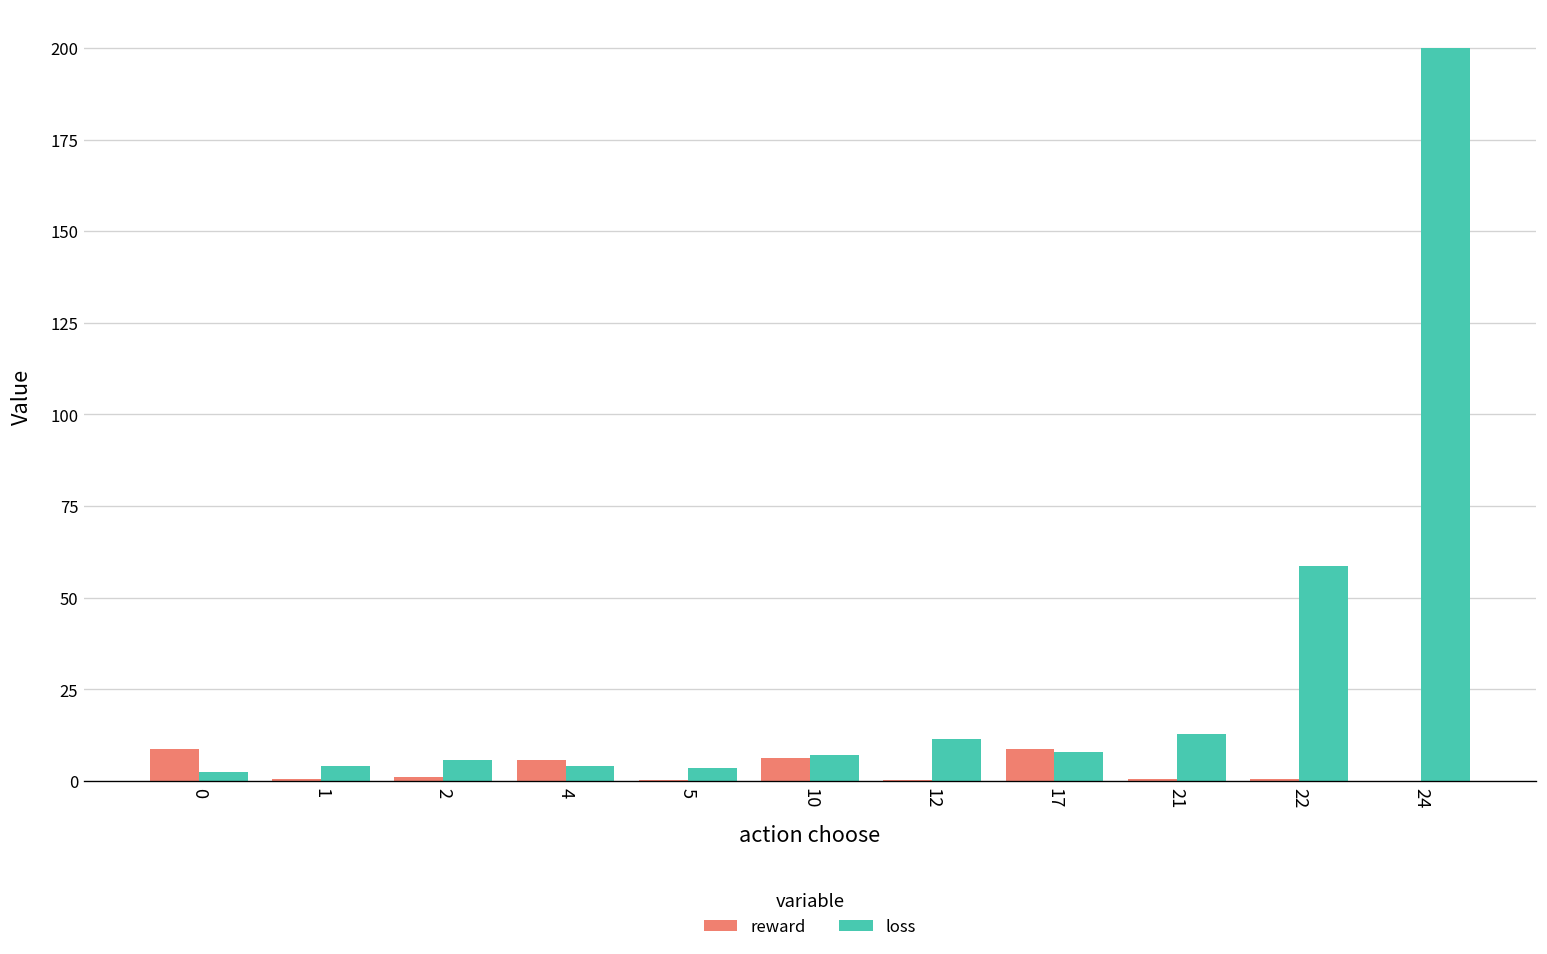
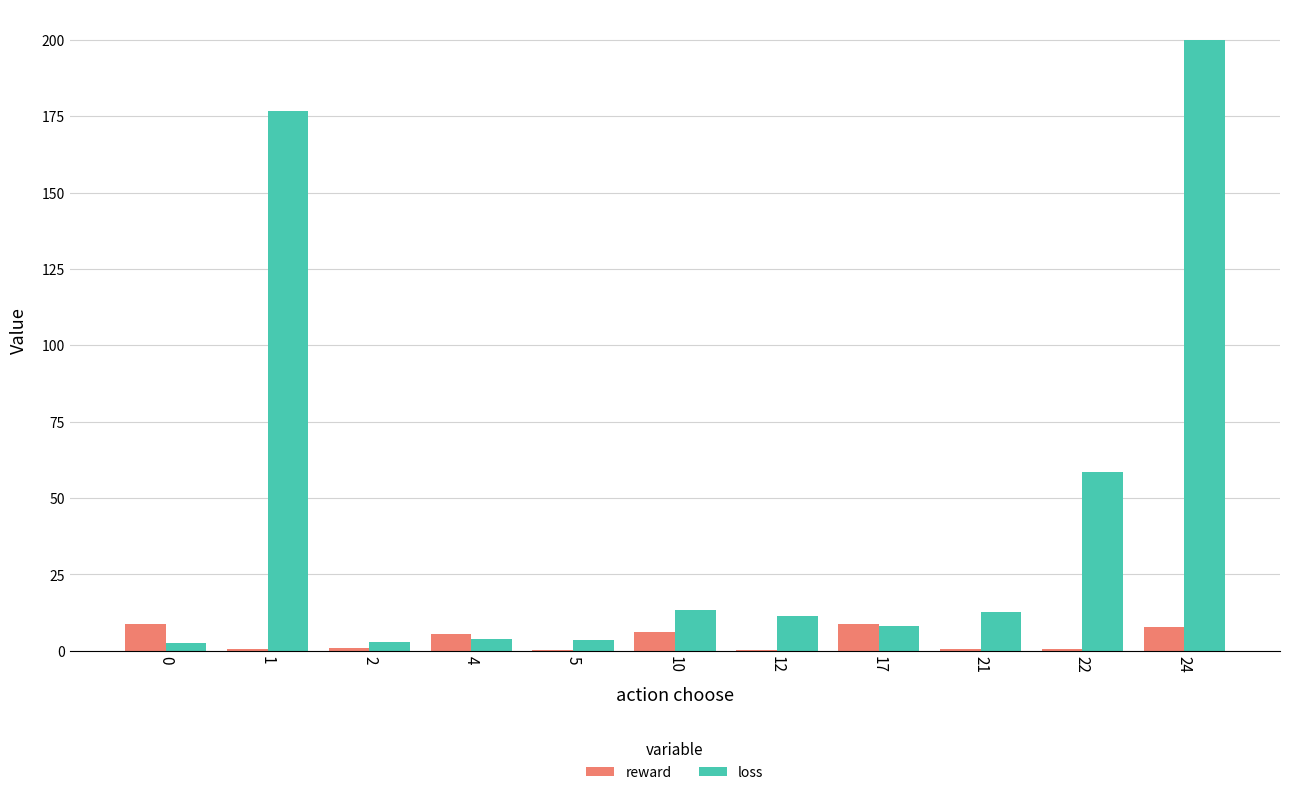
loss, 1: 4 -> 177
loss, 2: 6 -> 3
loss, 10: 7 -> 14
reward, 24: 0 -> 8
